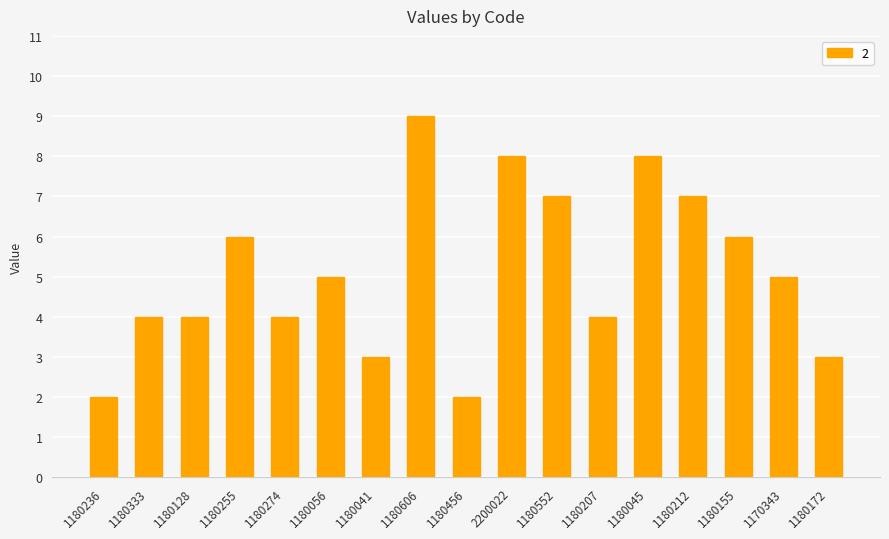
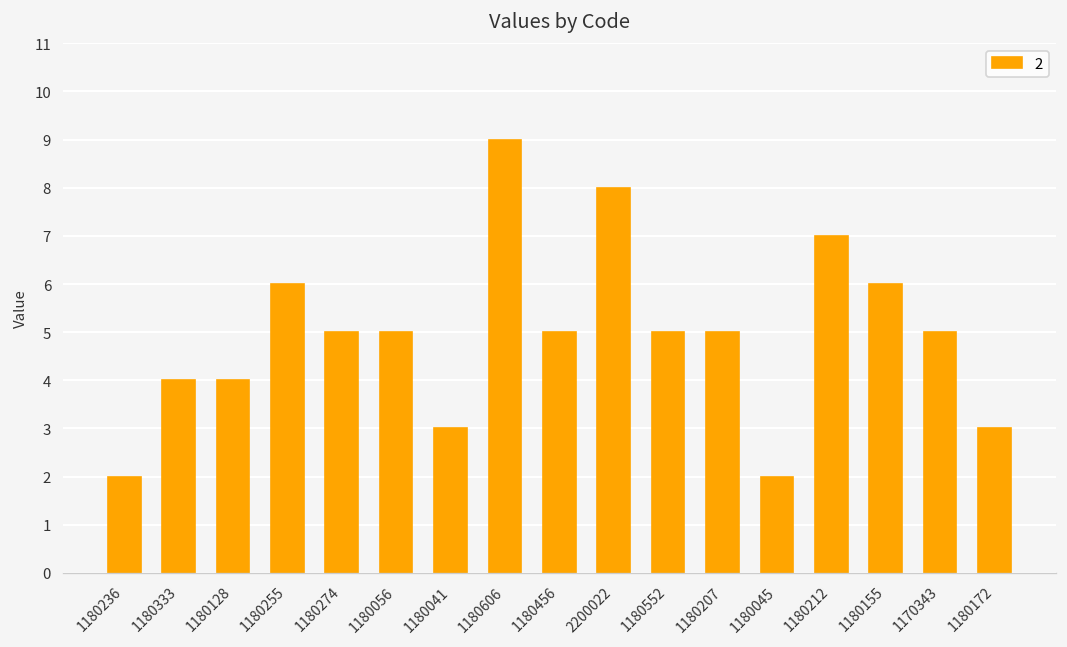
1180274: 4 -> 5
1180456: 2 -> 5
1180552: 7 -> 5
1180207: 4 -> 5
1180045: 8 -> 2
